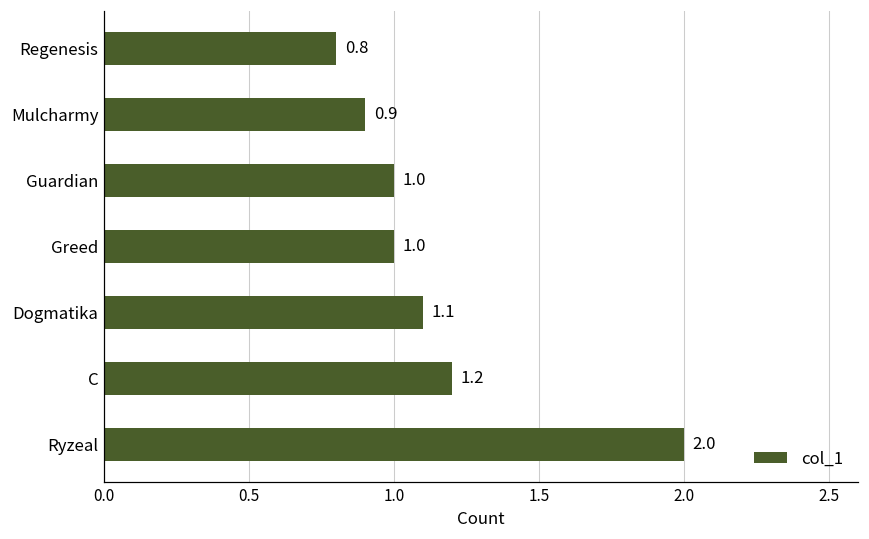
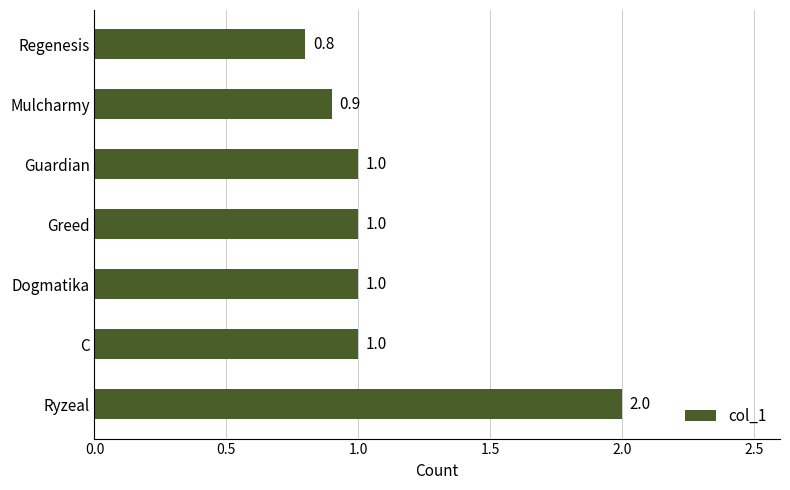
Dogmatika: 1.1 -> 1.0
C: 1.2 -> 1.0
